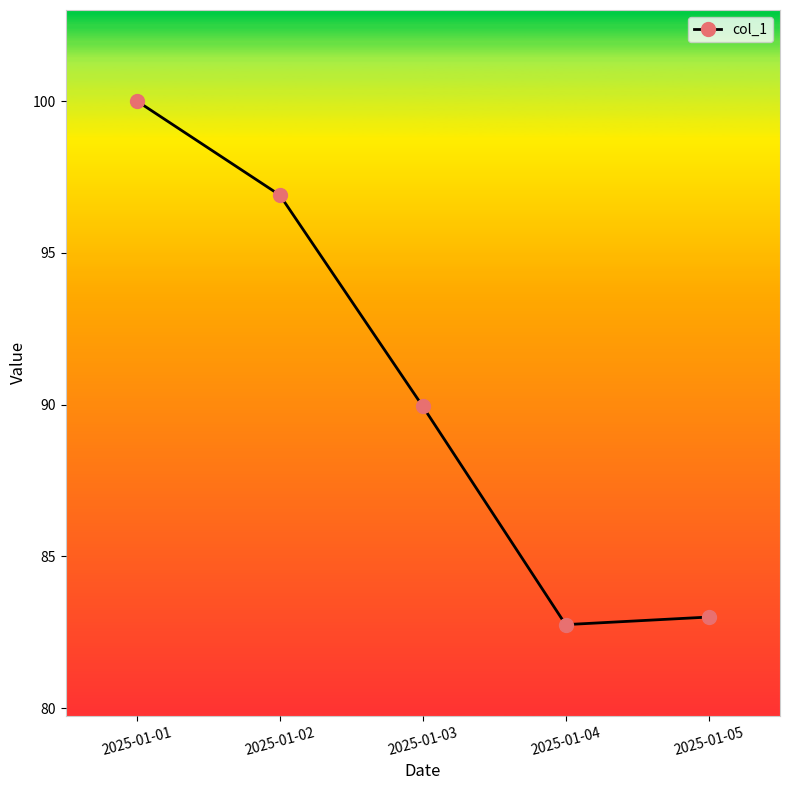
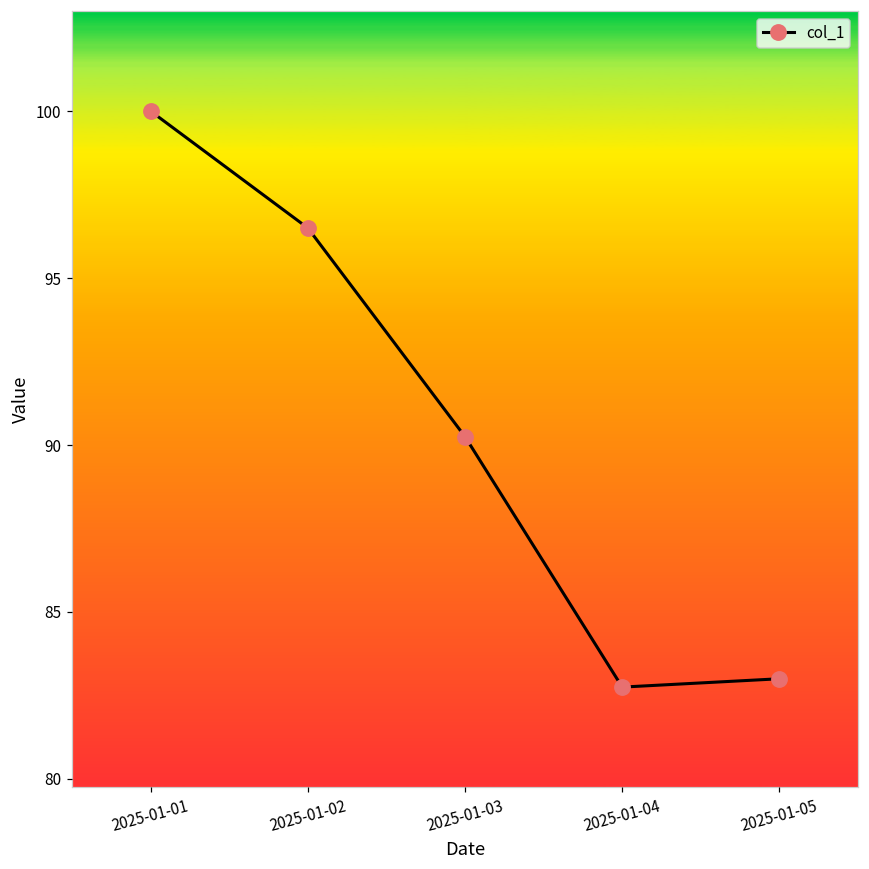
2025-01-02: 96.9 -> 96.5
2025-01-03: 89.9 -> 90.3
